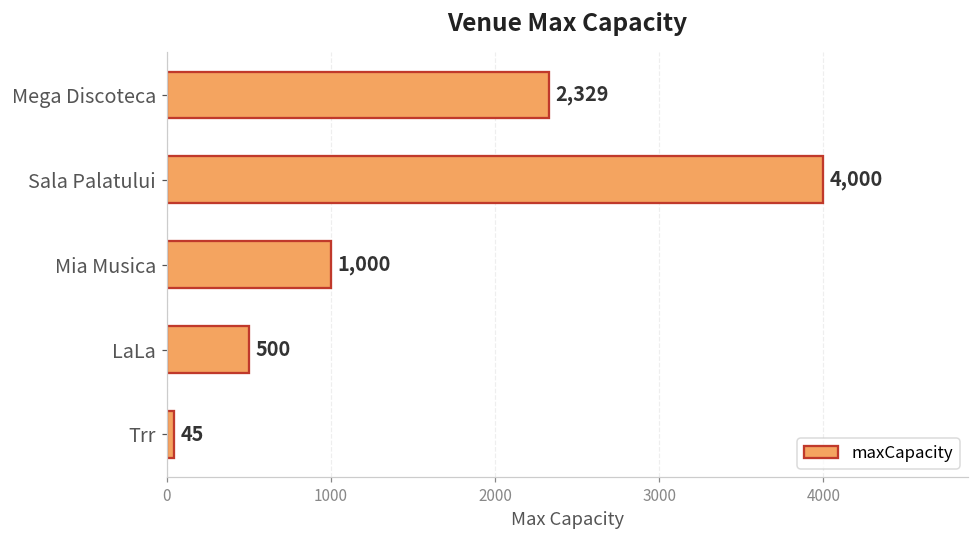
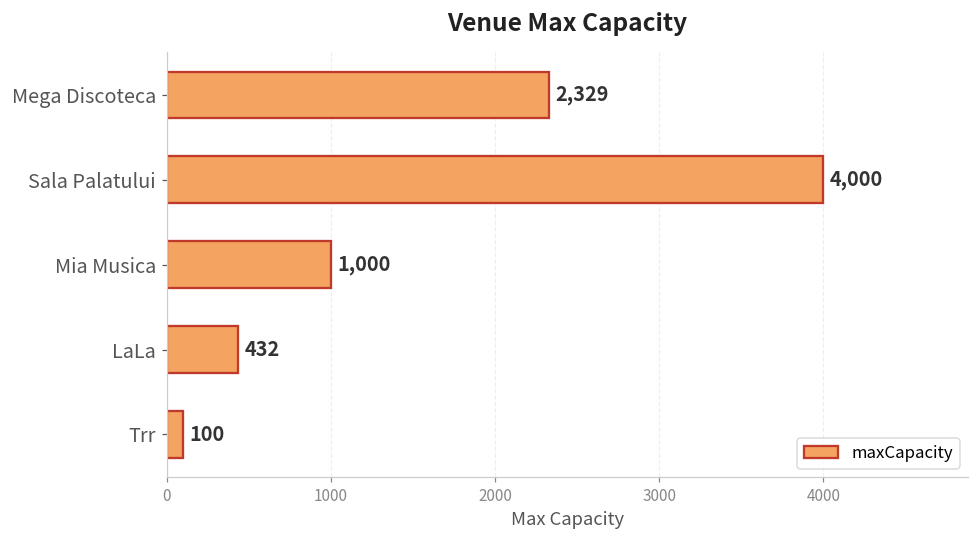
LaLa: 500 -> 432
Trr: 45 -> 100
